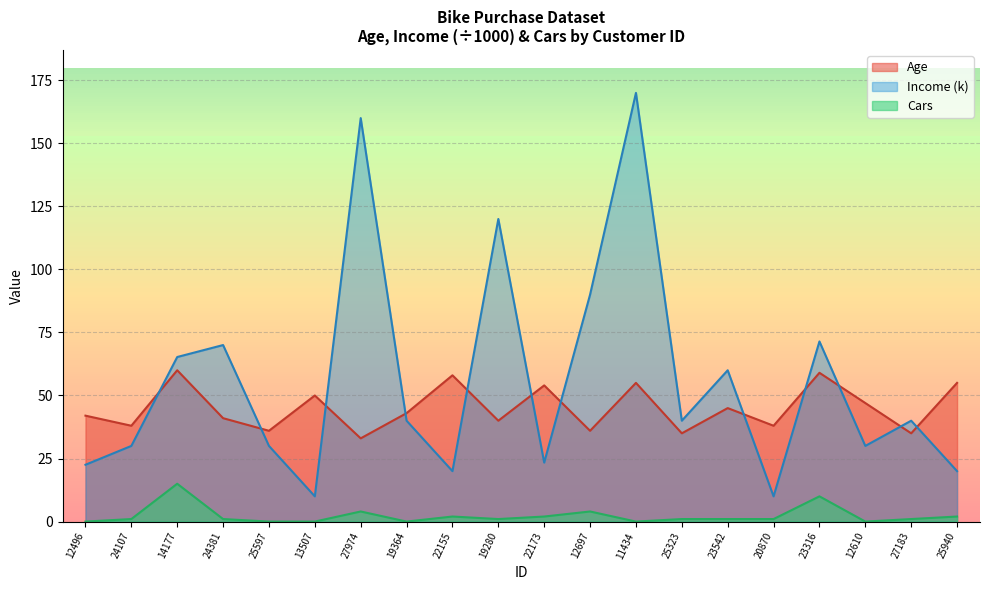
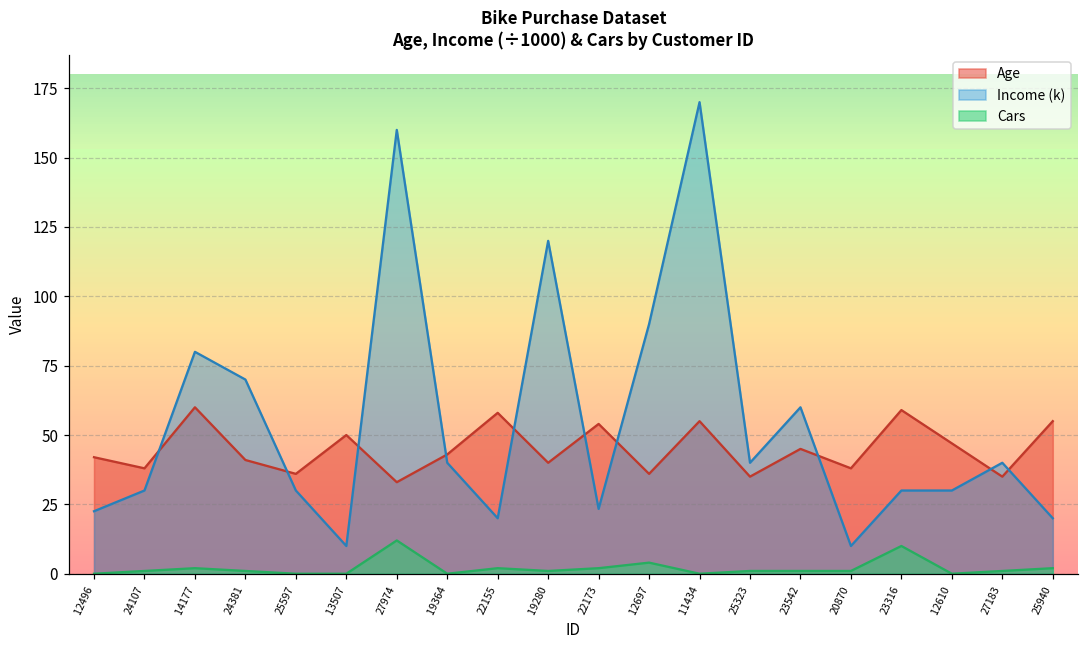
Income (k), 14177: 65 -> 80
Cars, 14177: 15 -> 2
Cars, 27974: 4 -> 12
Income (k), 23316: 71 -> 30
